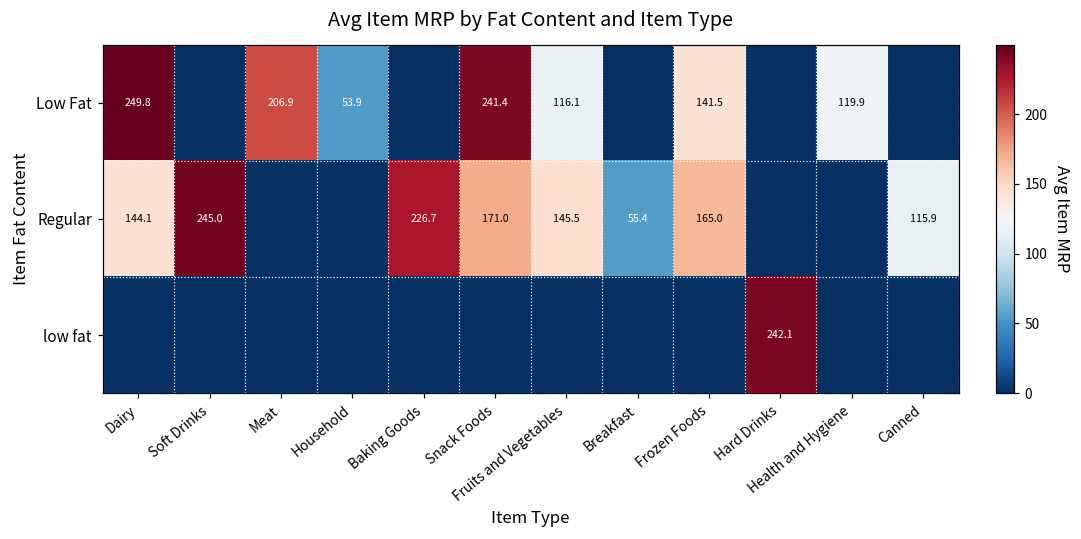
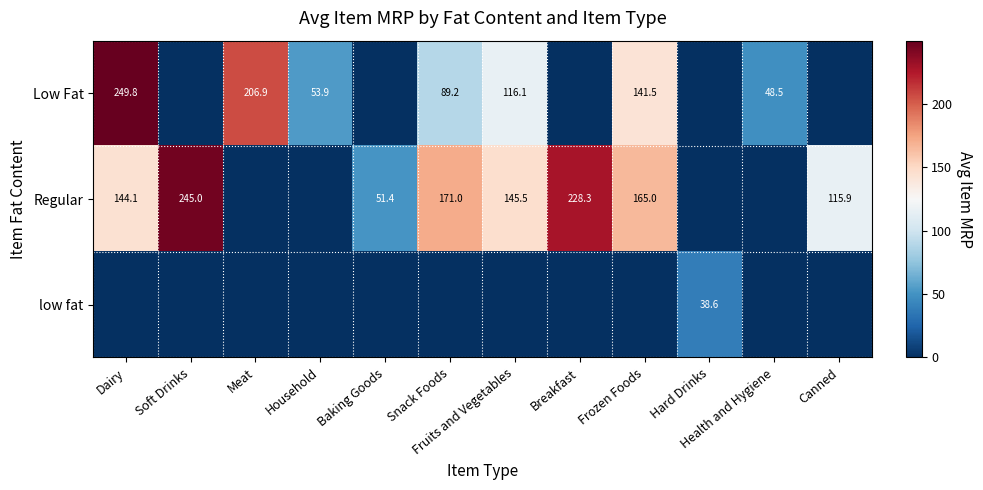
Low Fat, Snack Foods: 241.4 -> 89.2
Low Fat, Health and Hygiene: 119.9 -> 48.5
Regular, Baking Goods: 226.7 -> 51.4
Regular, Breakfast: 55.4 -> 228.3
low fat, Hard Drinks: 242.1 -> 38.6
